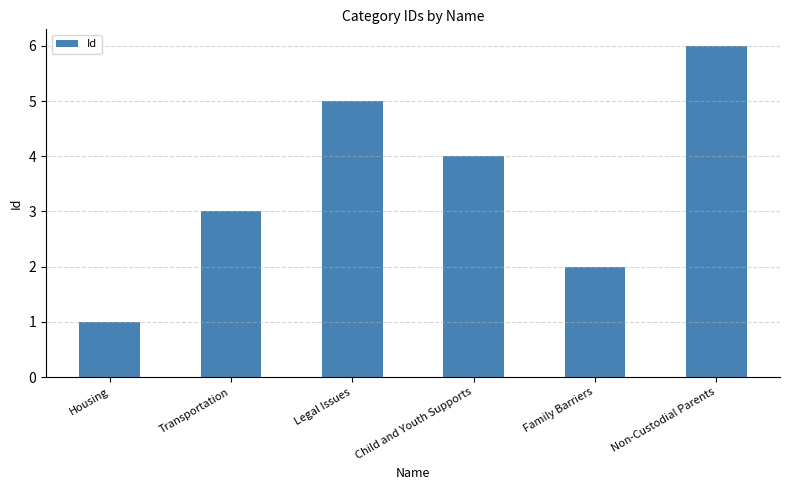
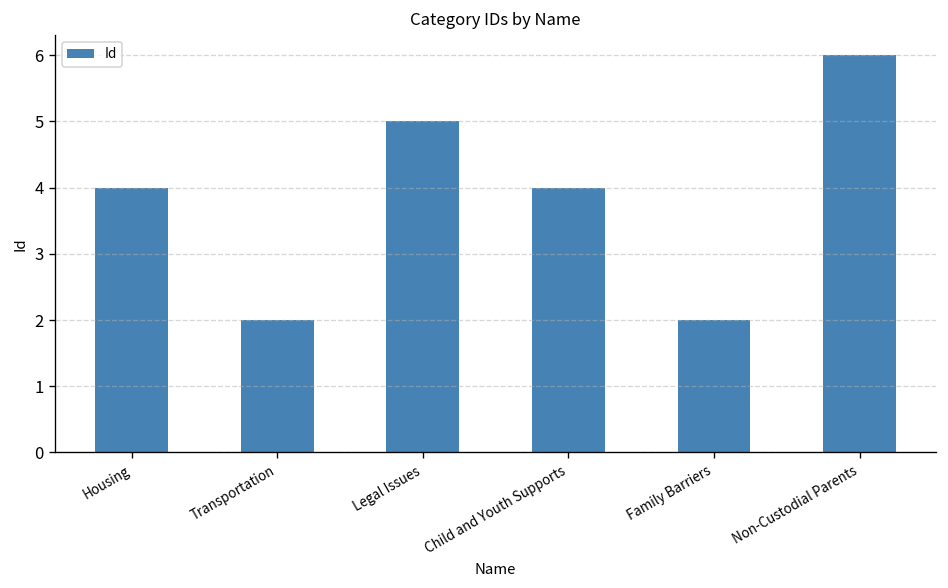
Housing: 1 -> 4
Transportation: 3 -> 2
